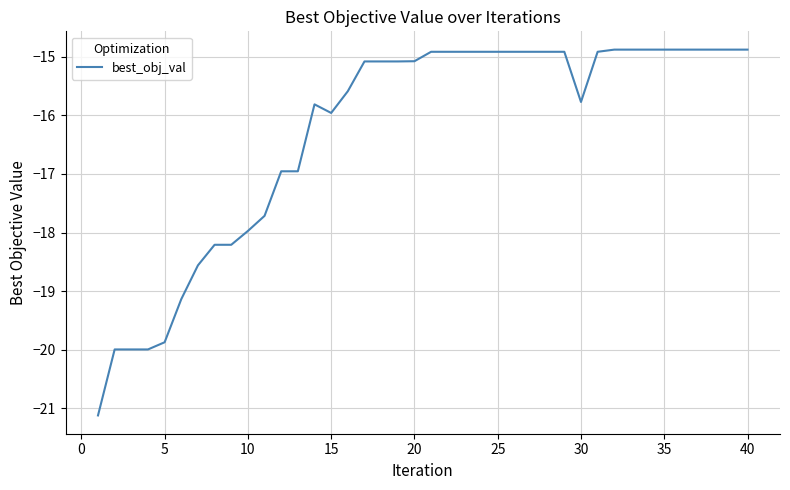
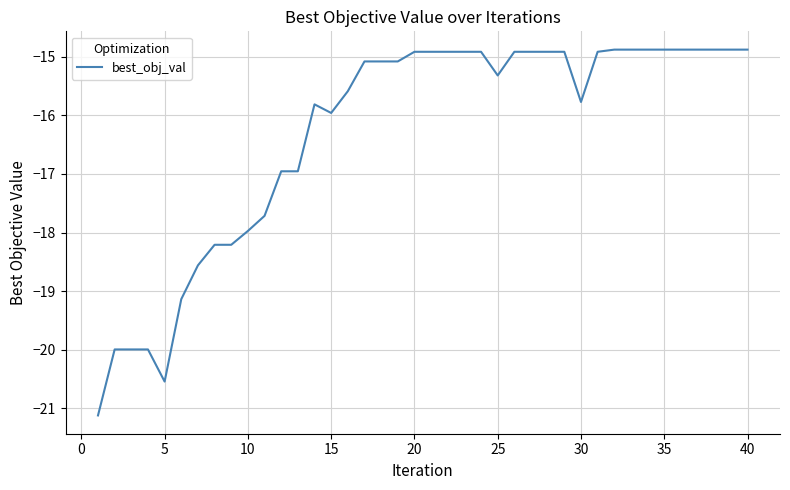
5: -19.9 -> -20.5
20: -15.1 -> -14.9
25: -14.9 -> -15.3
